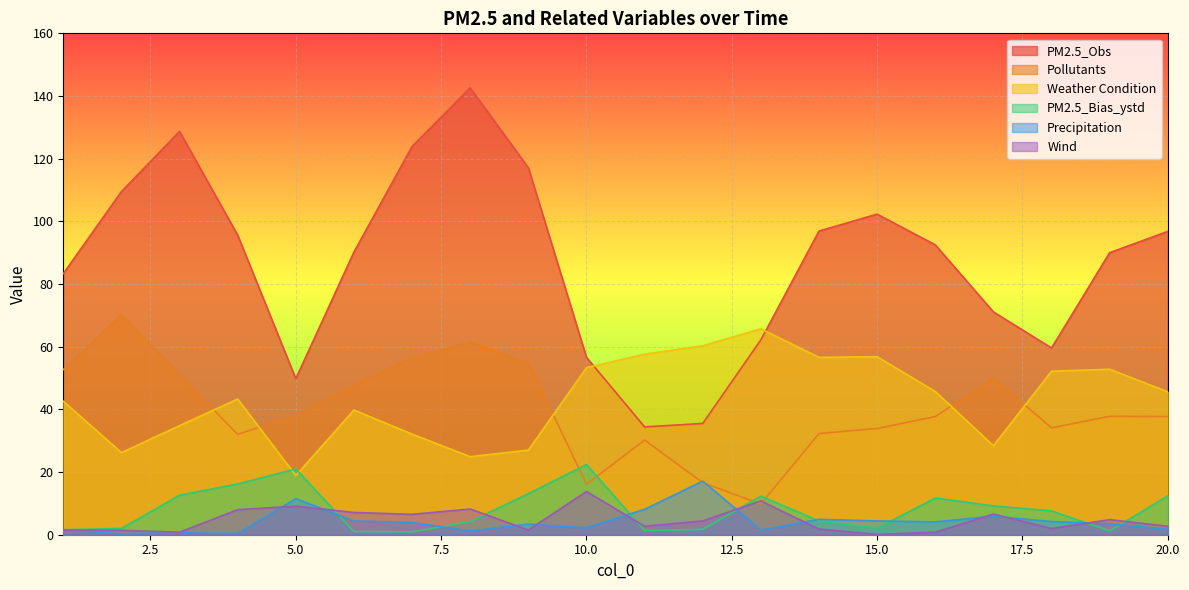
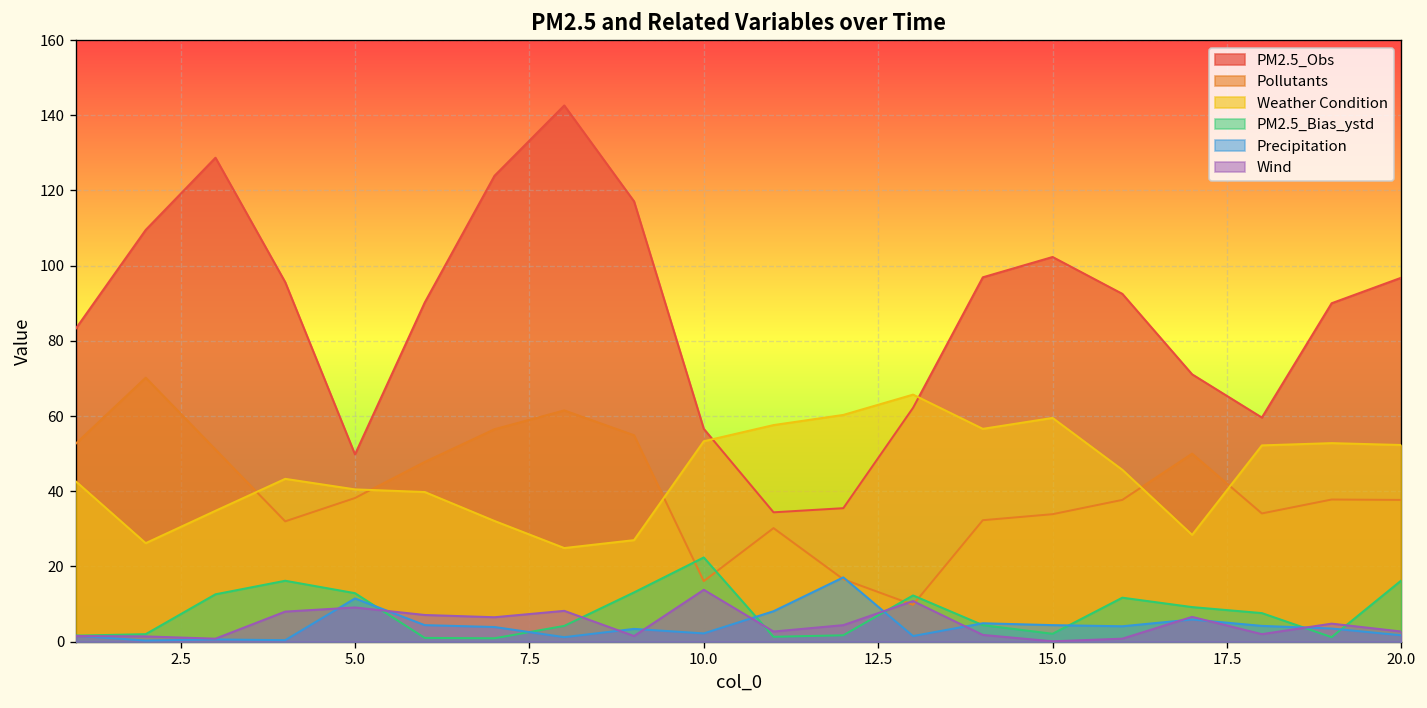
Weather Condition, 5.0: 19 -> 41
PM2.5_Bias_ystd, 5.0: 21 -> 13
Weather Condition, 15.0: 57 -> 60
Weather Condition, 20.0: 46 -> 52
PM2.5_Bias_ystd, 20.0: 12 -> 16
